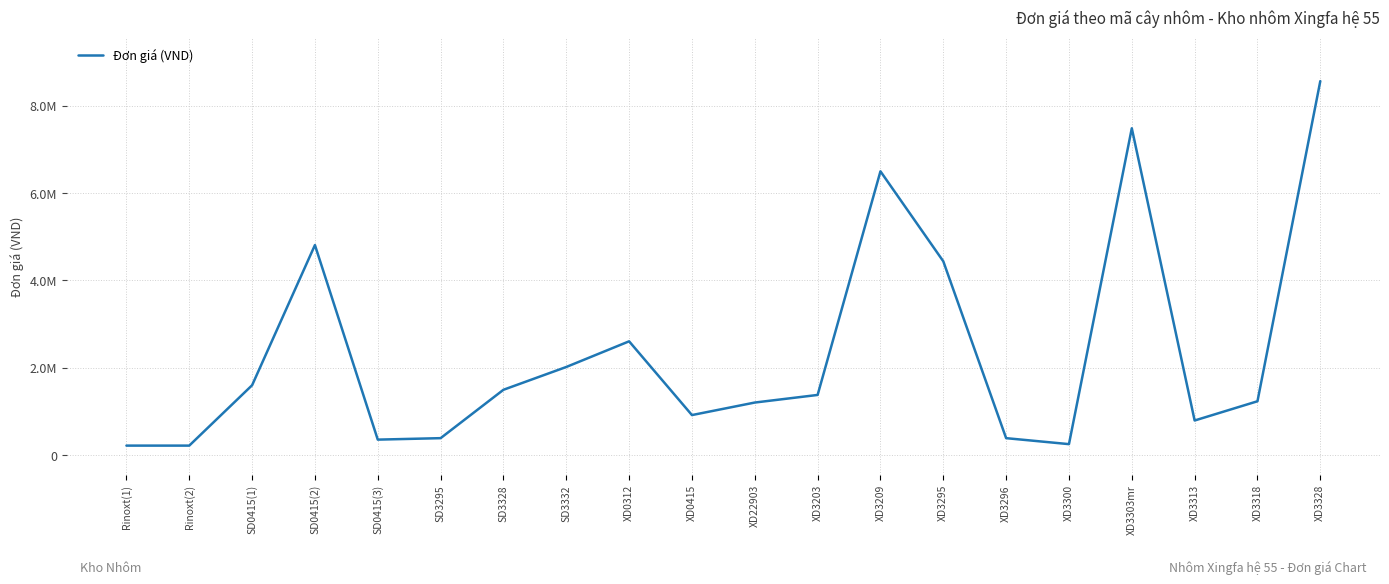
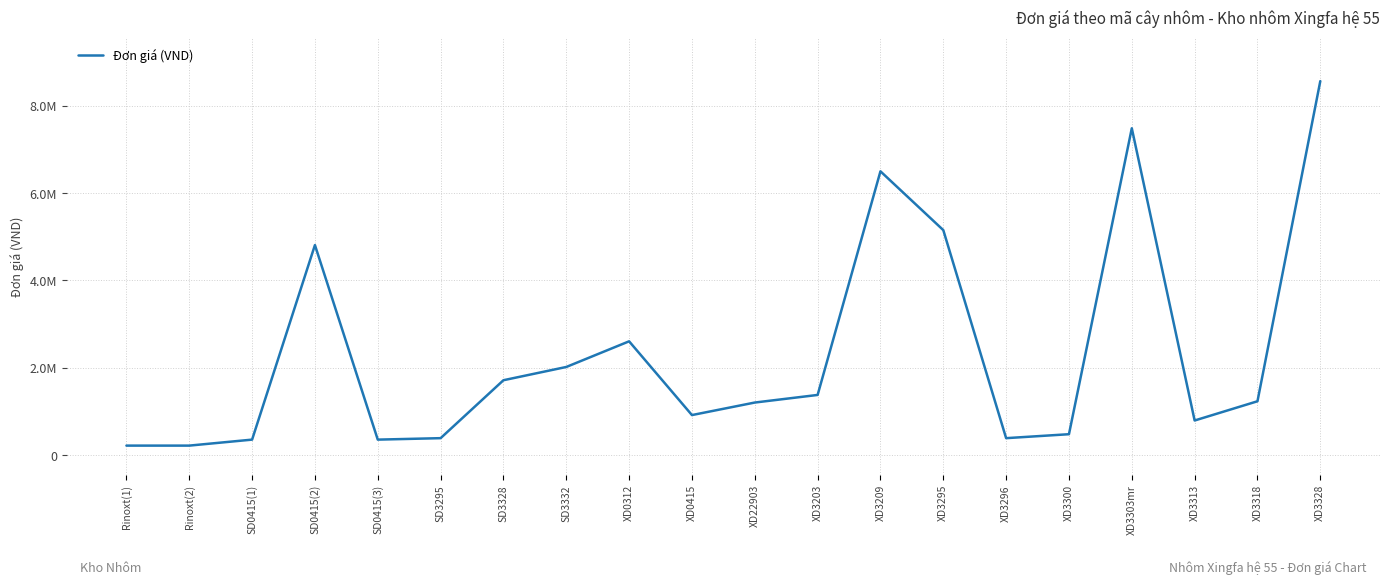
SD0415(1): 1600000 -> 400000
SD3328: 1500000 -> 1700000
XD3295: 4400000 -> 5100000
XD3300: 200000 -> 500000
